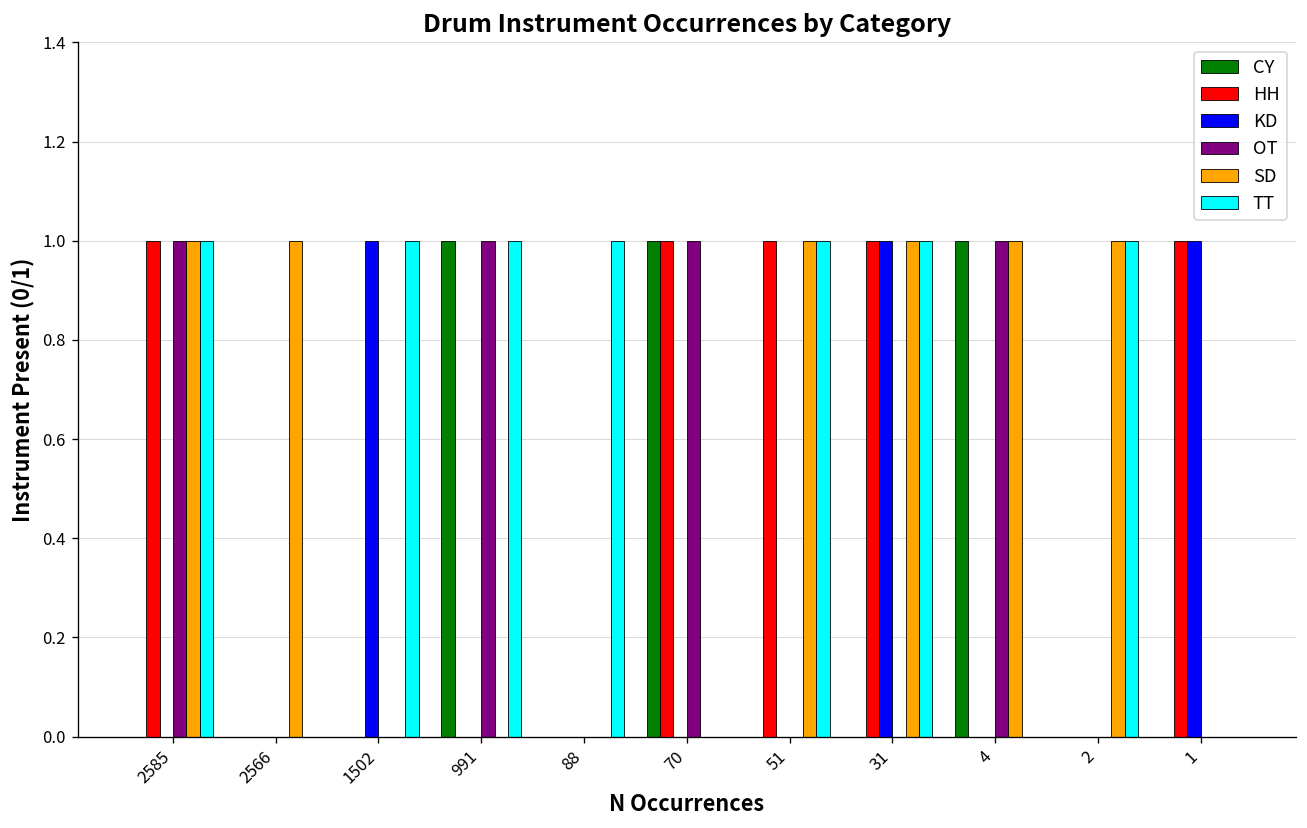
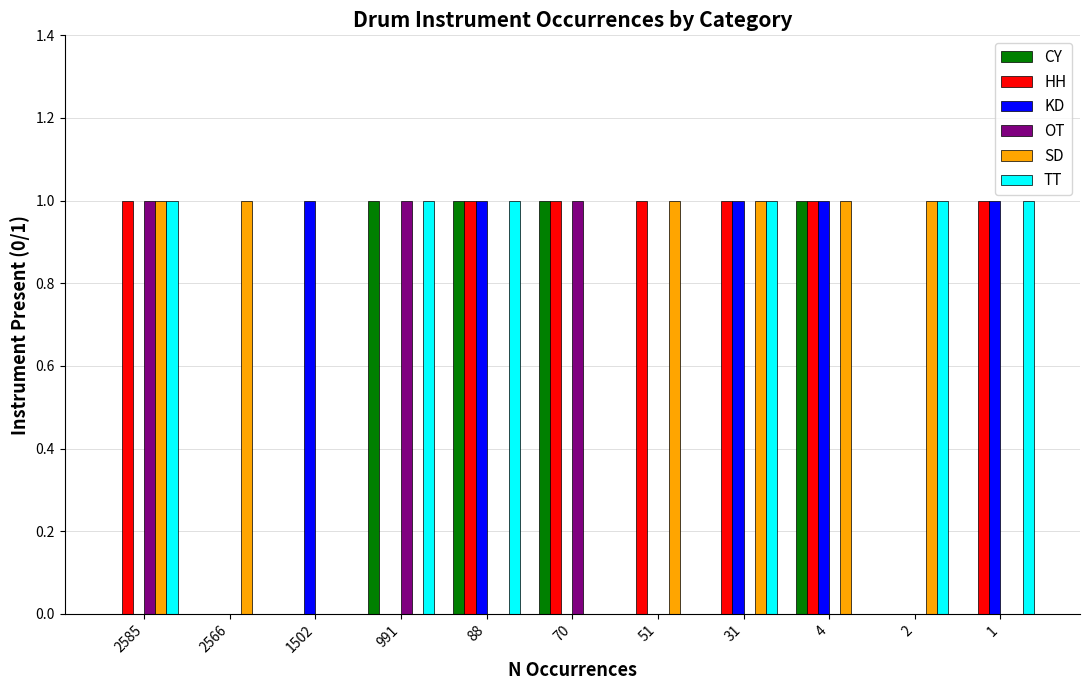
TT, 1502: 1 -> 0
CY, 88: 0 -> 1
HH, 88: 0 -> 1
KD, 88: 0 -> 1
TT, 51: 1 -> 0
HH, 4: 0 -> 1
KD, 4: 0 -> 1
OT, 4: 1 -> 0
TT, 1: 0 -> 1
